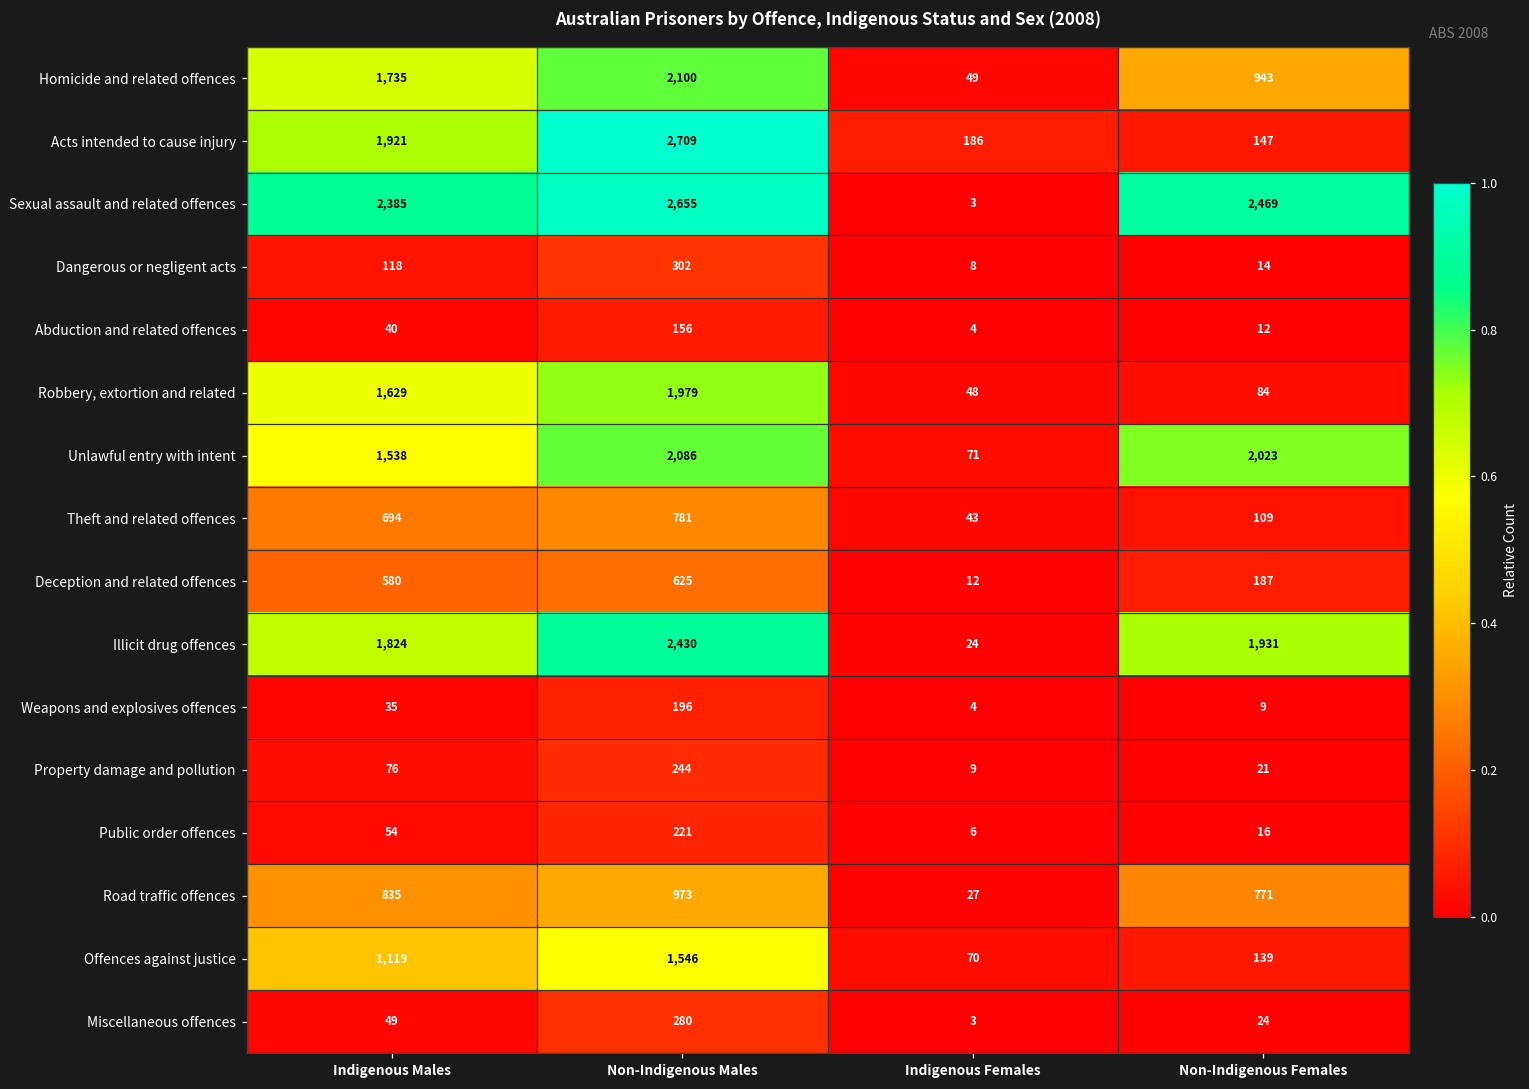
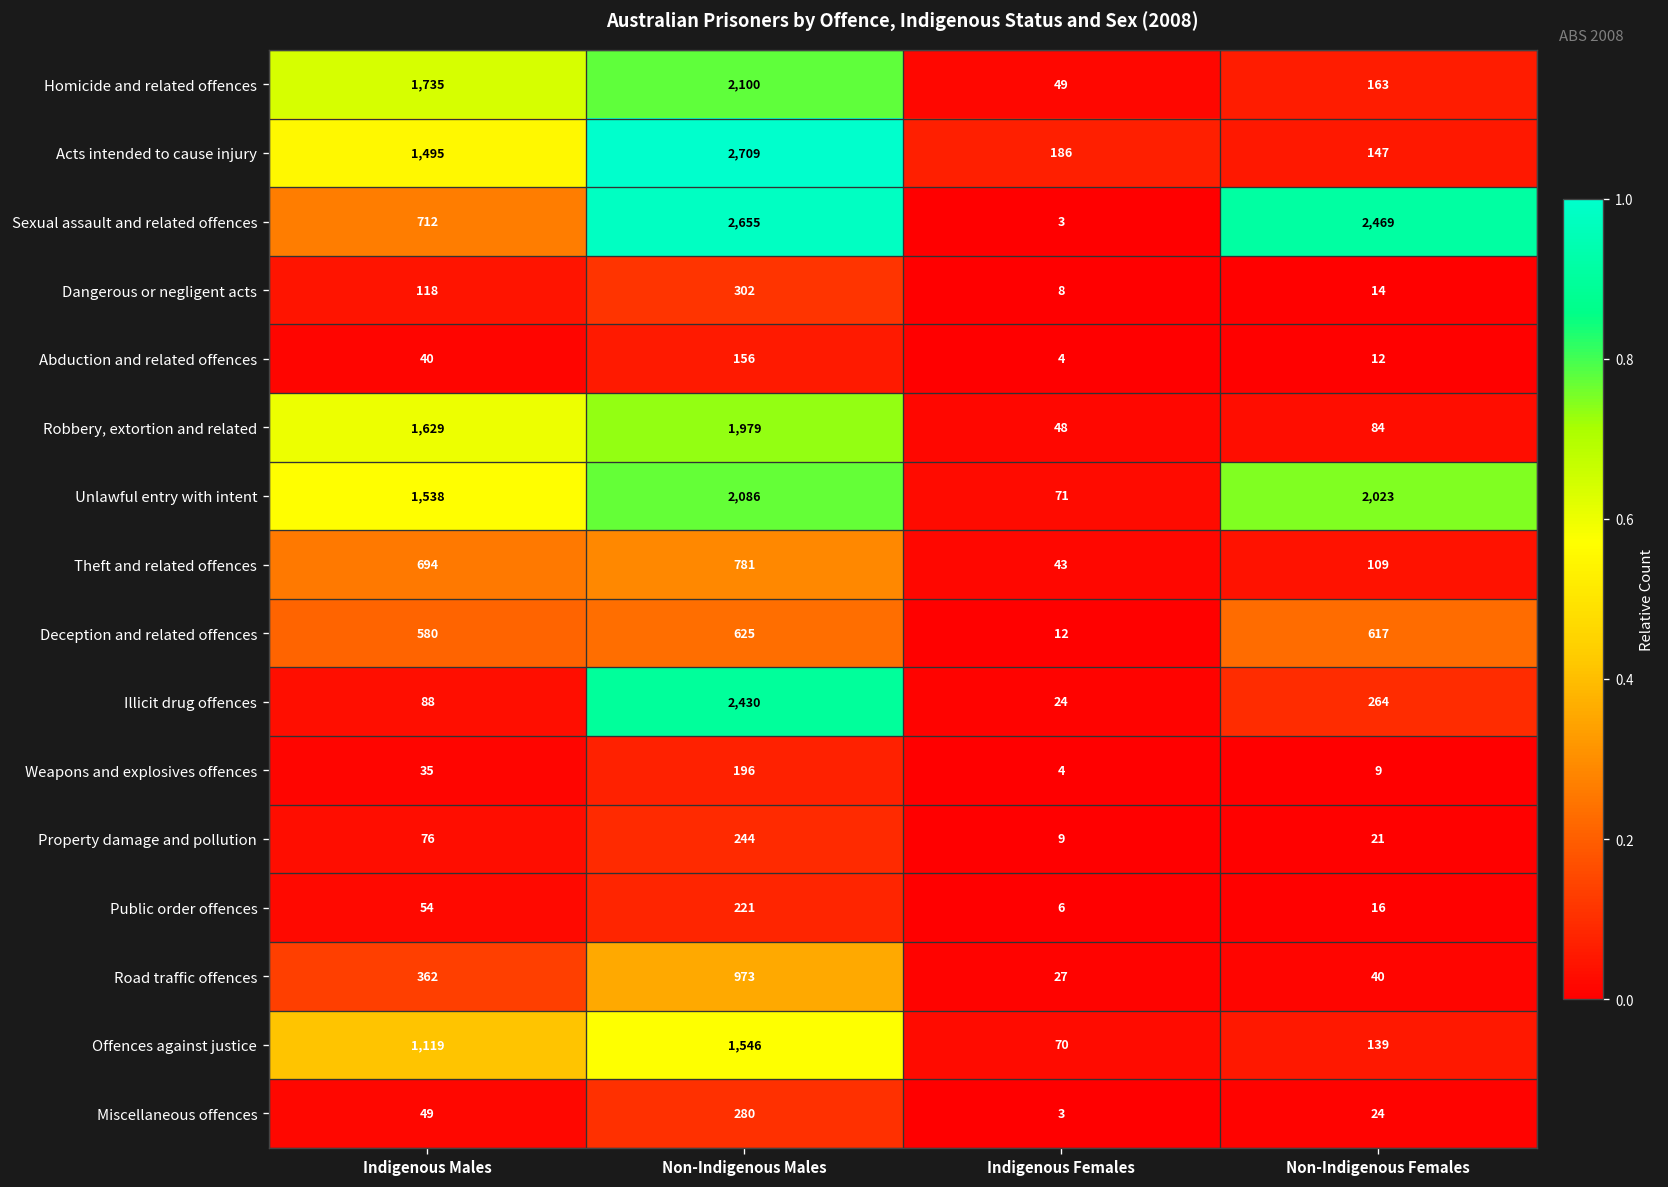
Homicide and related offences, Non-Indigenous Females: 943 -> 163
Acts intended to cause injury, Indigenous Males: 1,921 -> 1,495
Sexual assault and related offences, Indigenous Males: 2,385 -> 712
Deception and related offences, Non-Indigenous Females: 187 -> 617
Illicit drug offences, Indigenous Males: 1,824 -> 88
Illicit drug offences, Non-Indigenous Females: 1,931 -> 264
Road traffic offences, Indigenous Males: 835 -> 362
Road traffic offences, Non-Indigenous Females: 771 -> 40
